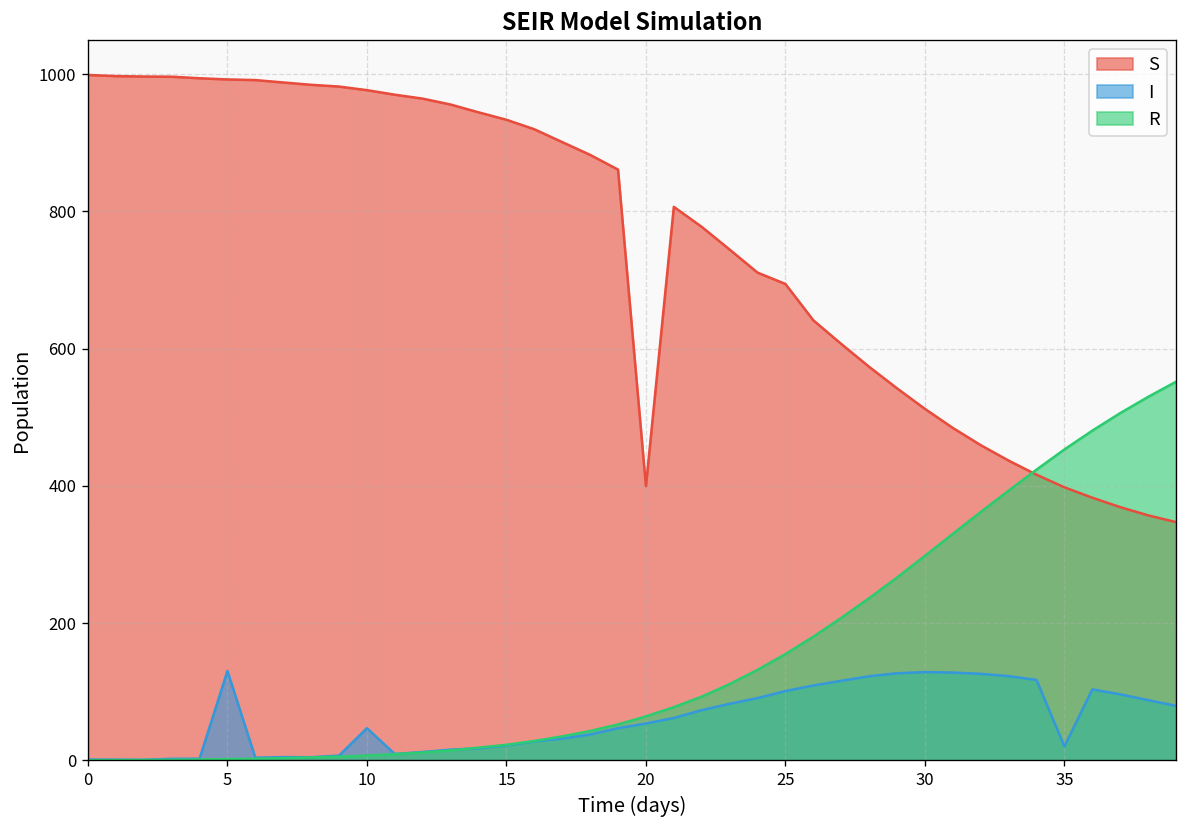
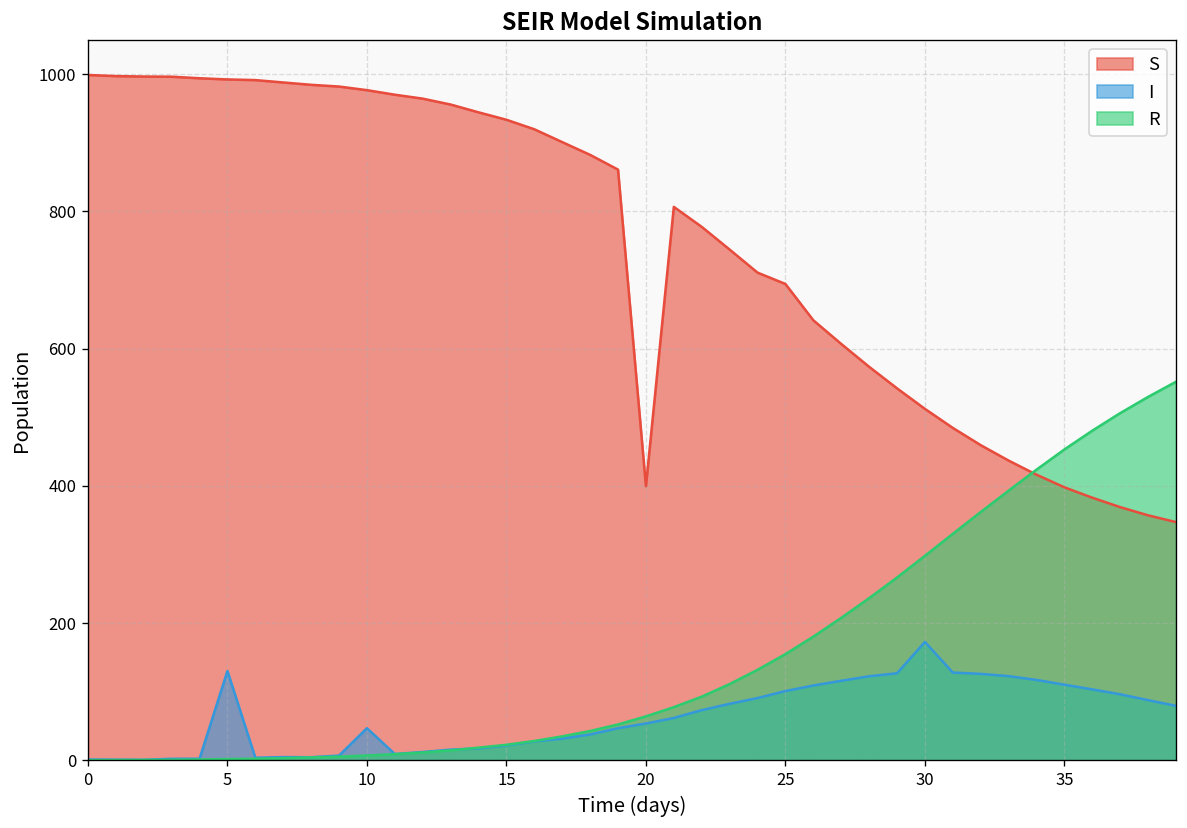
I, 30: 130 -> 170
I, 35: 20 -> 110
